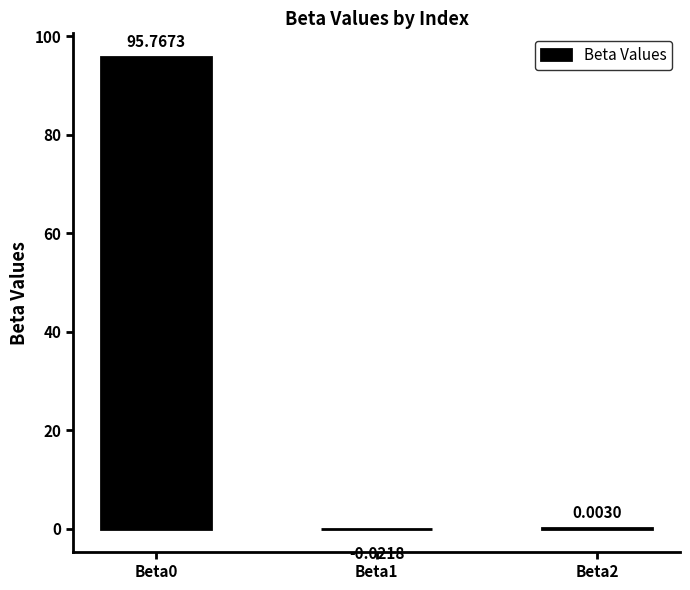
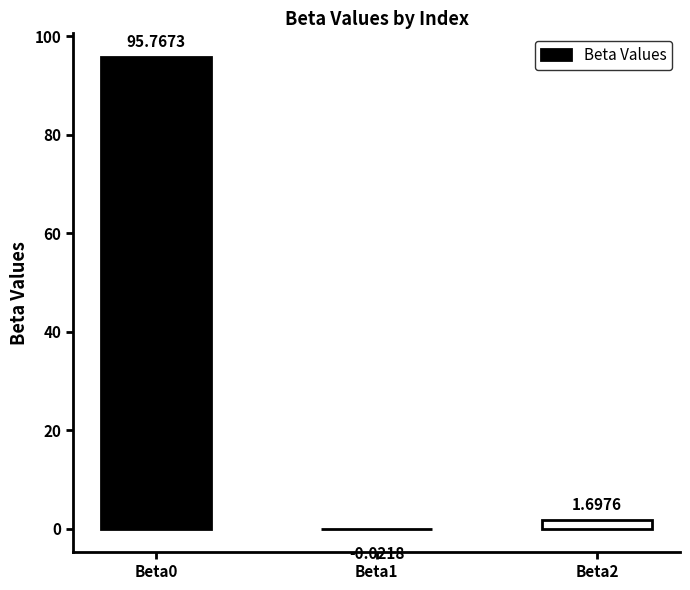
Beta2: 0.0030 -> 1.6976
